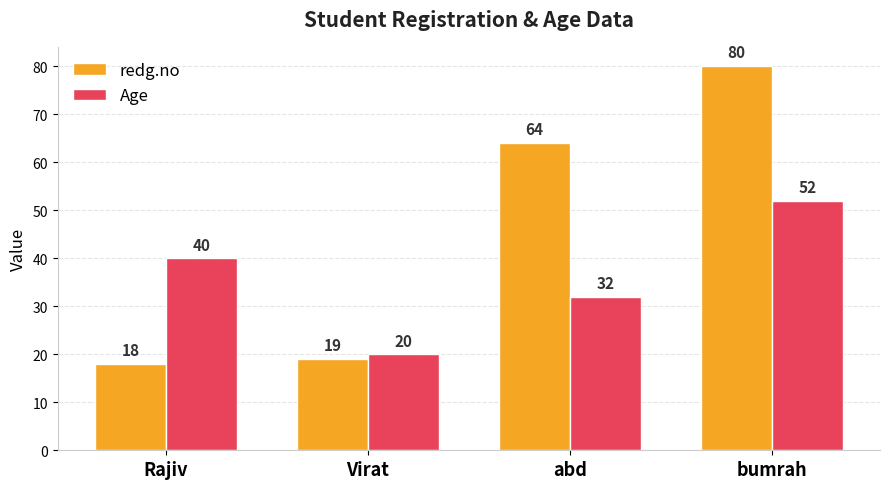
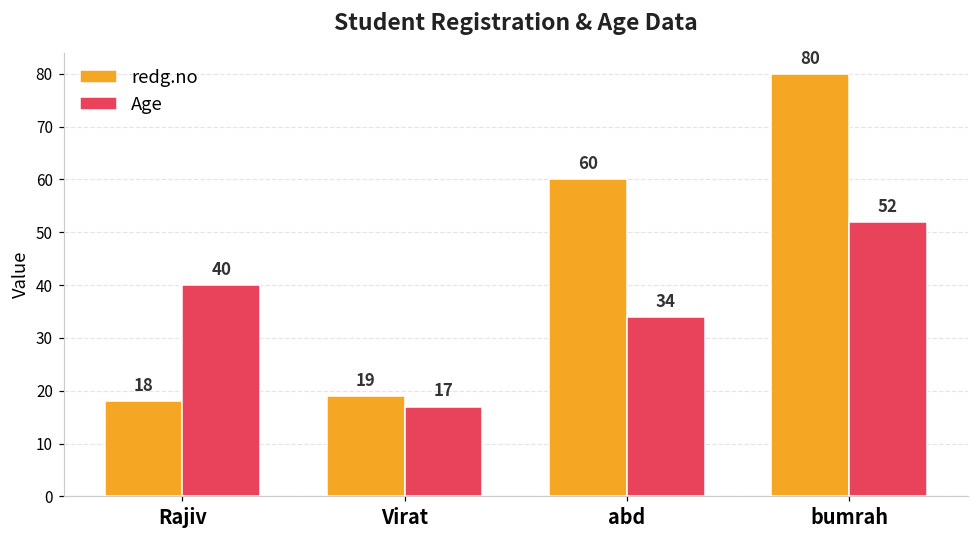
Age, Virat: 20 -> 17
redg.no, abd: 64 -> 60
Age, abd: 32 -> 34
